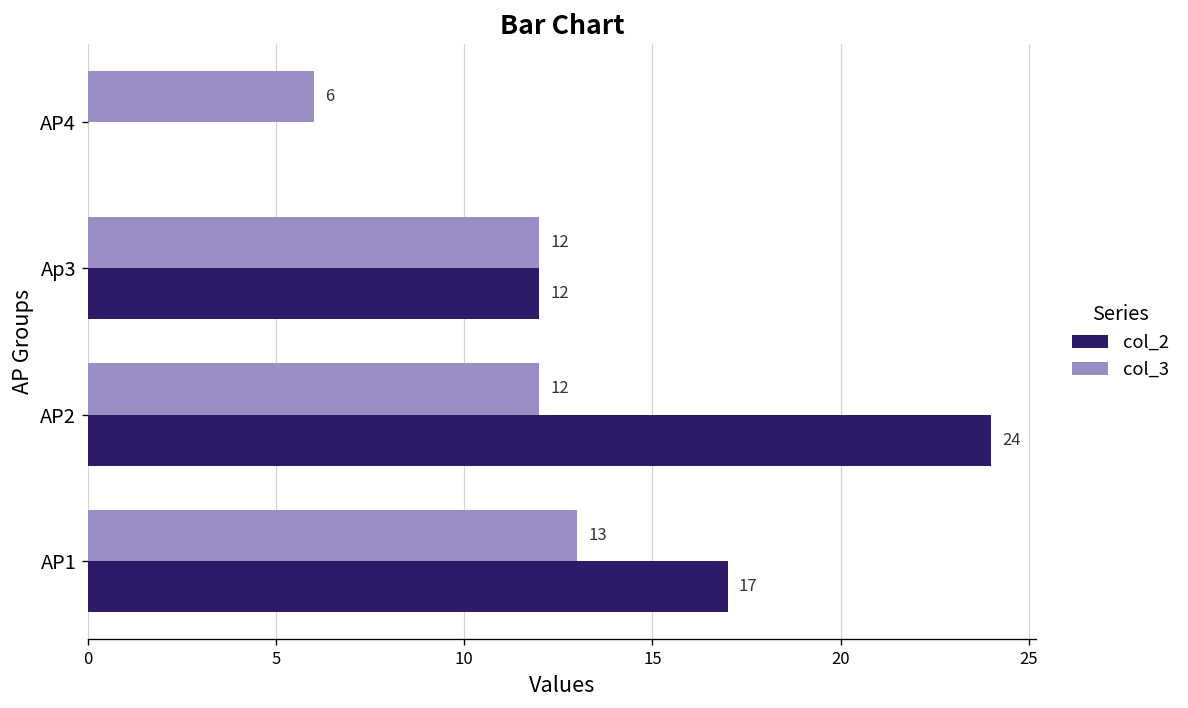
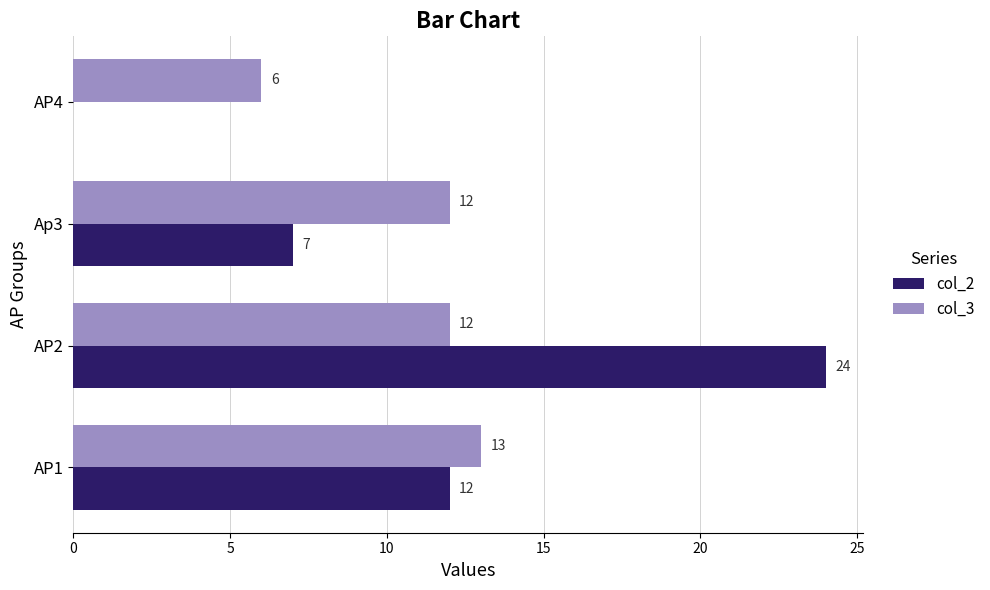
col_2, Ap3: 12 -> 7
col_2, AP1: 17 -> 12
